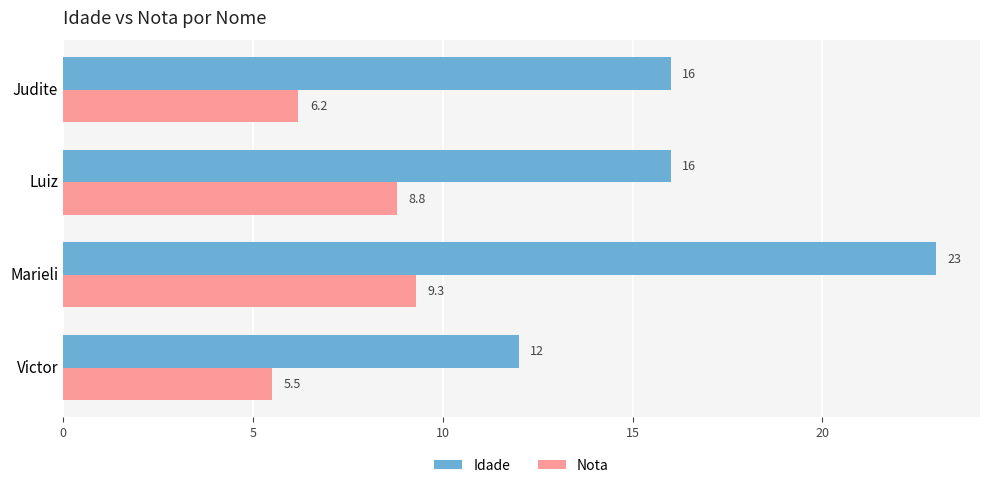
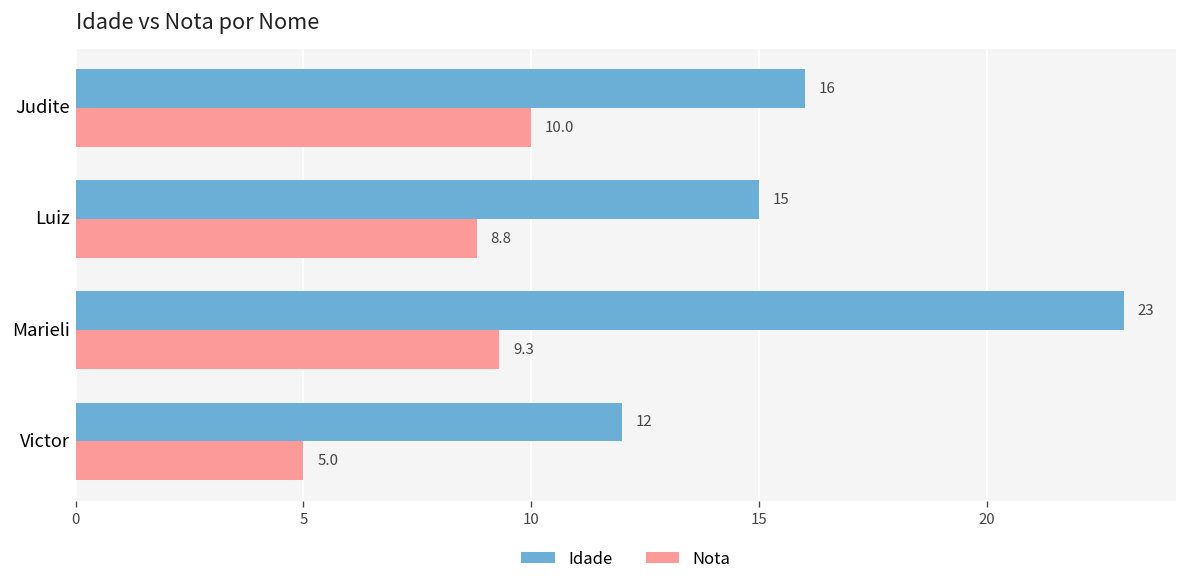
Nota, Judite: 6.2 -> 10.0
Idade, Luiz: 16 -> 15
Nota, Victor: 5.5 -> 5.0
